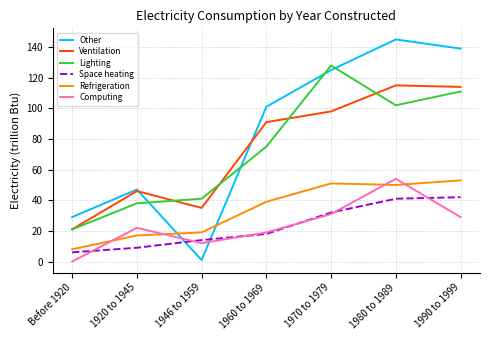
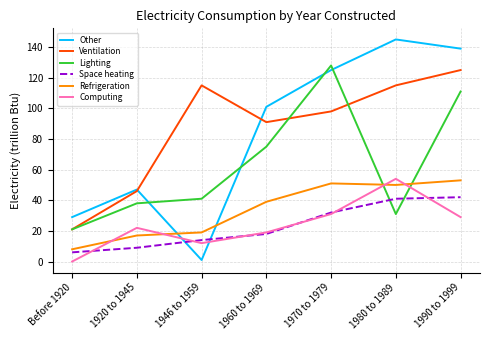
Ventilation, 1946 to 1959: 35 -> 115
Lighting, 1980 to 1989: 102 -> 31
Ventilation, 1990 to 1999: 114 -> 125
